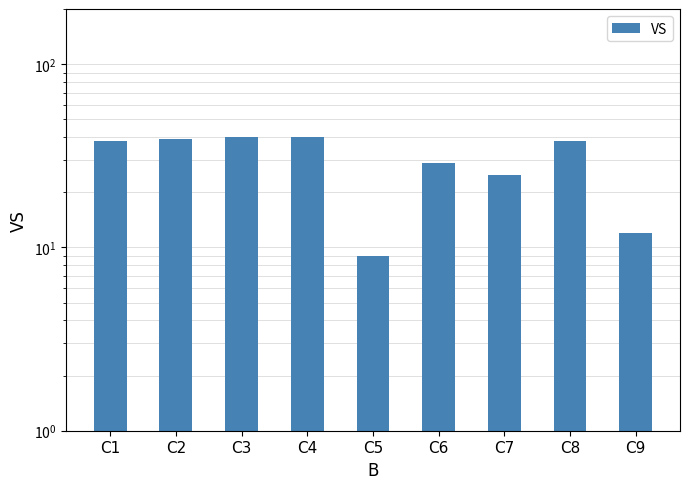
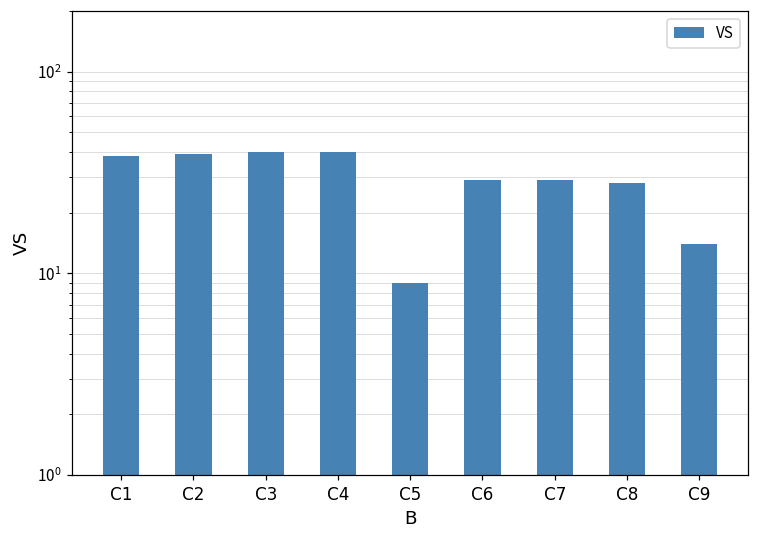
C7: 25 -> 29
C8: 38 -> 28
C9: 12 -> 14
